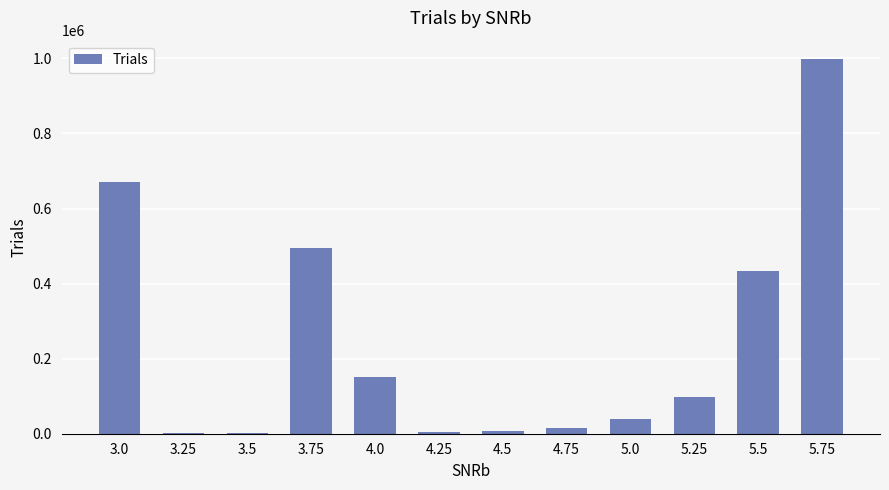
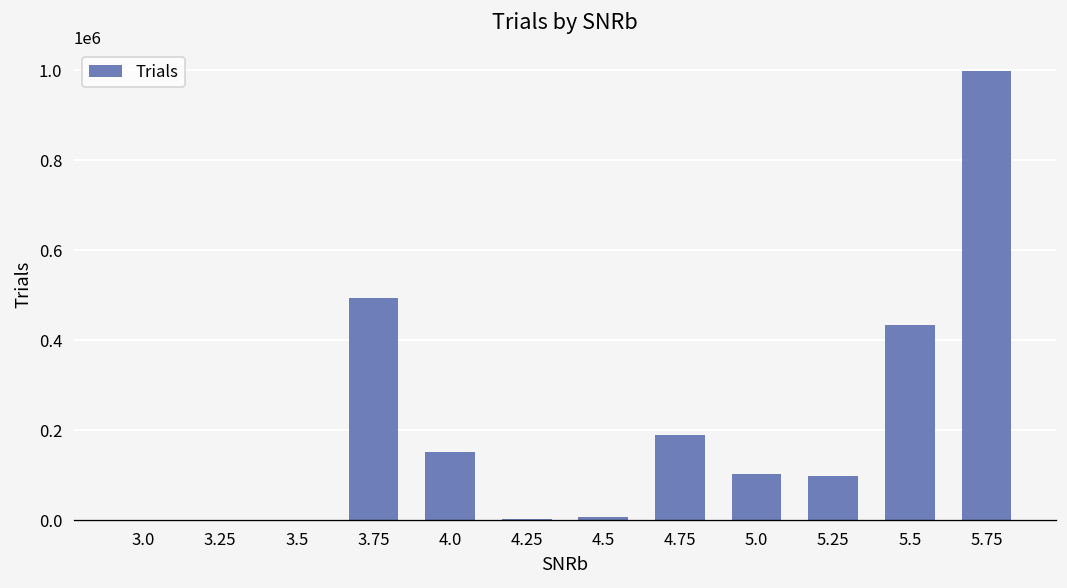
3.0: 670000 -> 0
4.75: 10000 -> 190000
5.0: 40000 -> 100000
